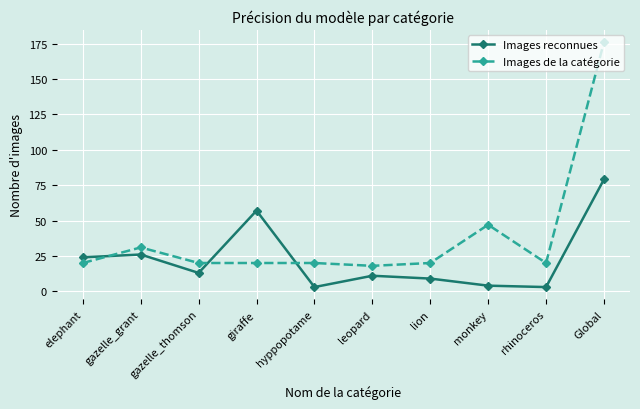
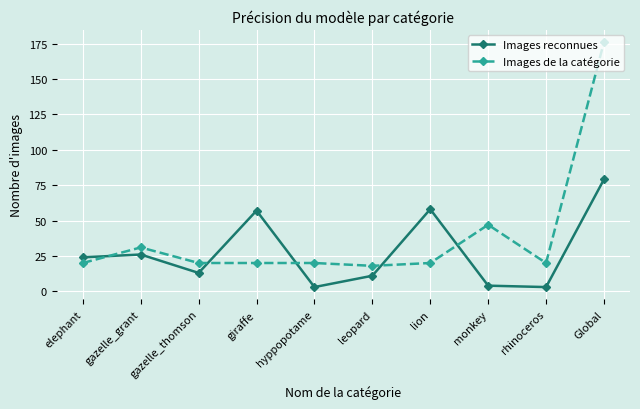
Images reconnues, lion: 9 -> 58
